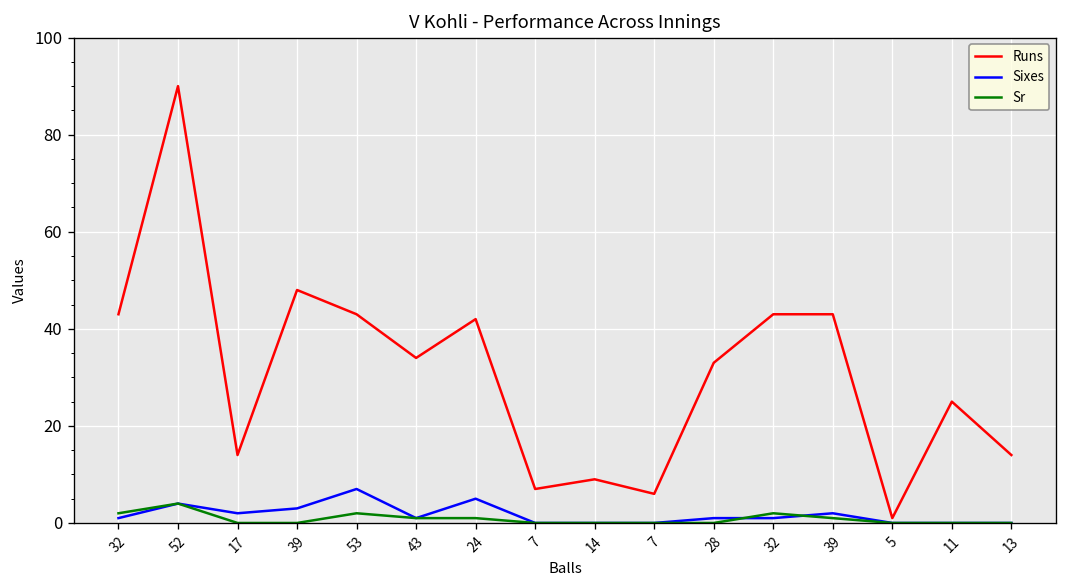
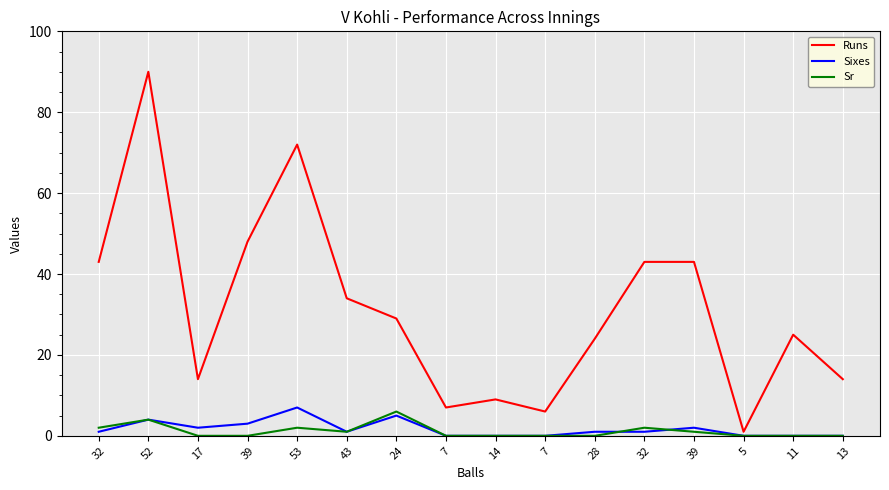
Runs, 53: 43 -> 72
Runs, 24: 42 -> 29
Sr, 24: 1 -> 6
Runs, 28: 33 -> 24
